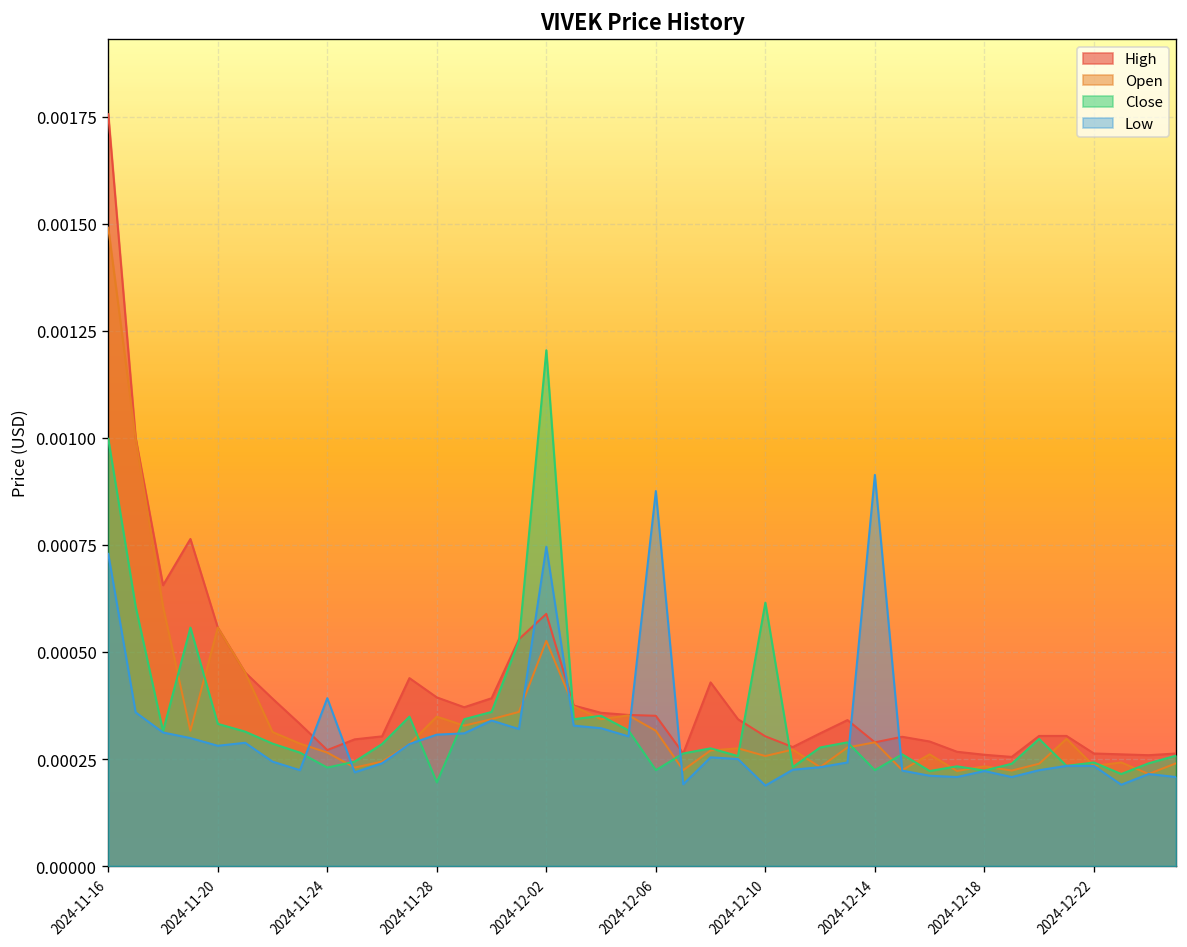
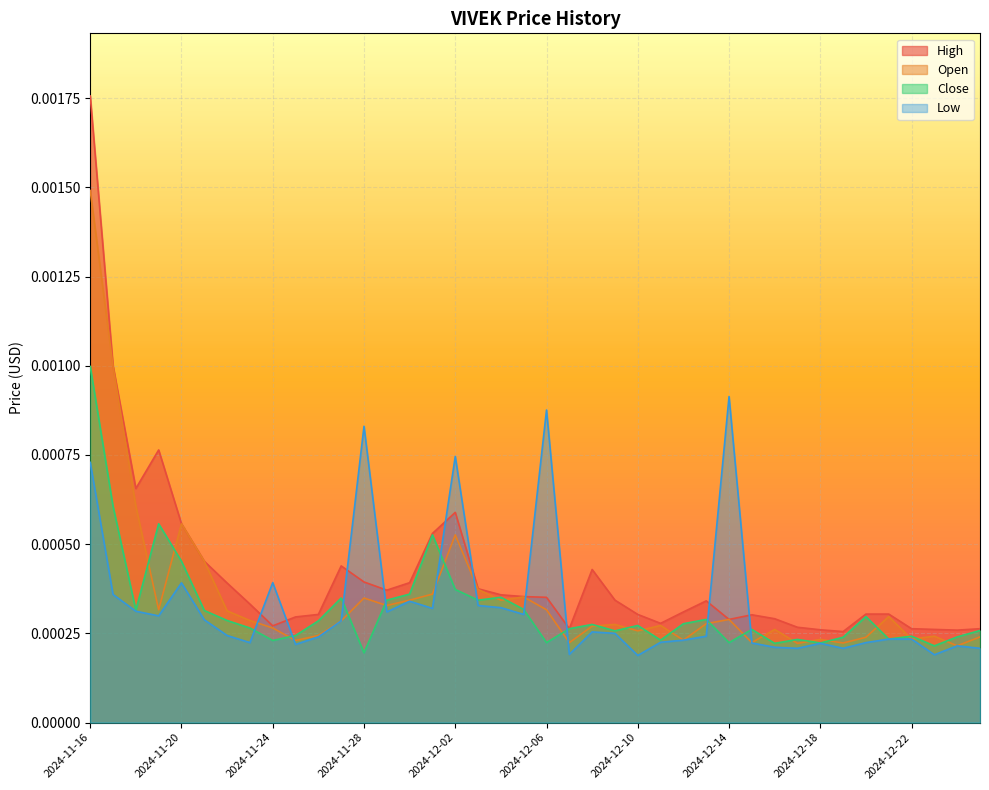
Close, 2024-11-20: 0.00033 -> 0.00045
Low, 2024-11-20: 0.00028 -> 0.00039
Low, 2024-11-28: 0.00031 -> 0.00083
Close, 2024-12-02: 0.00120 -> 0.00037
Close, 2024-12-10: 0.00062 -> 0.00027
